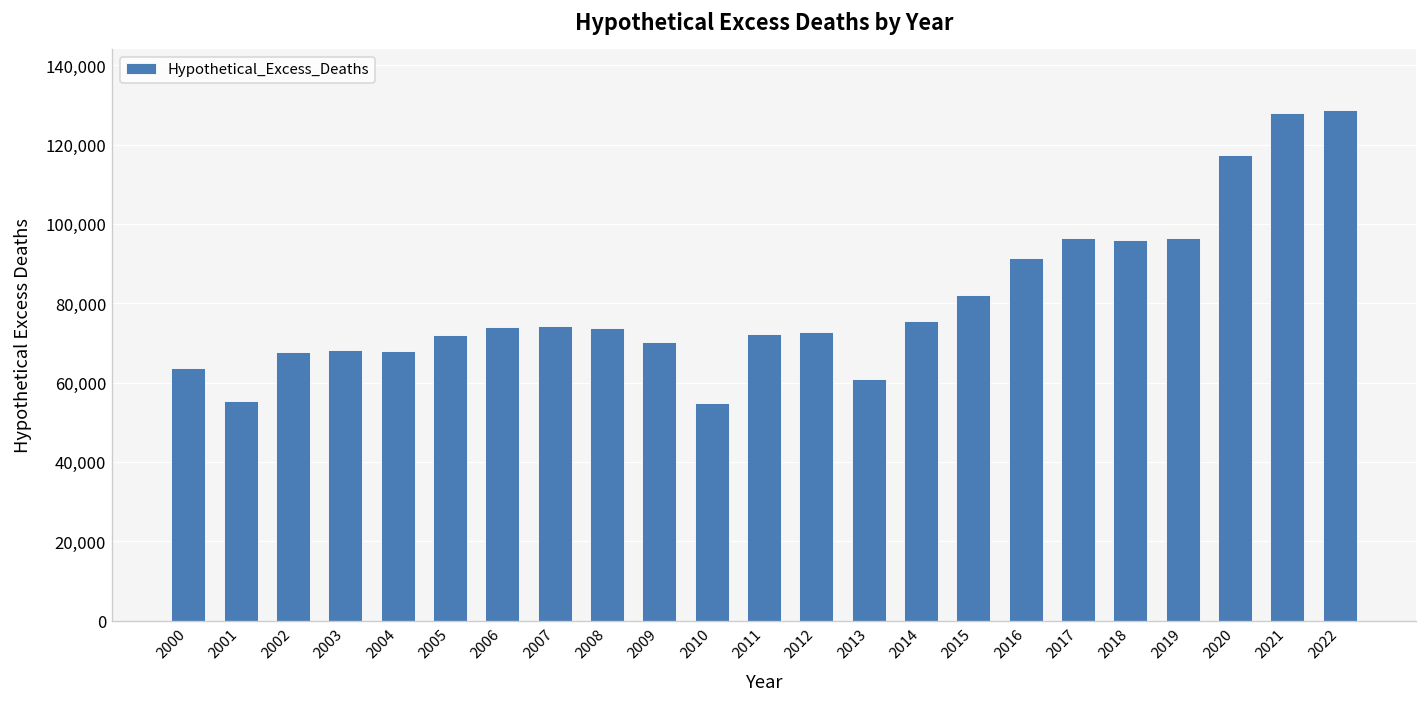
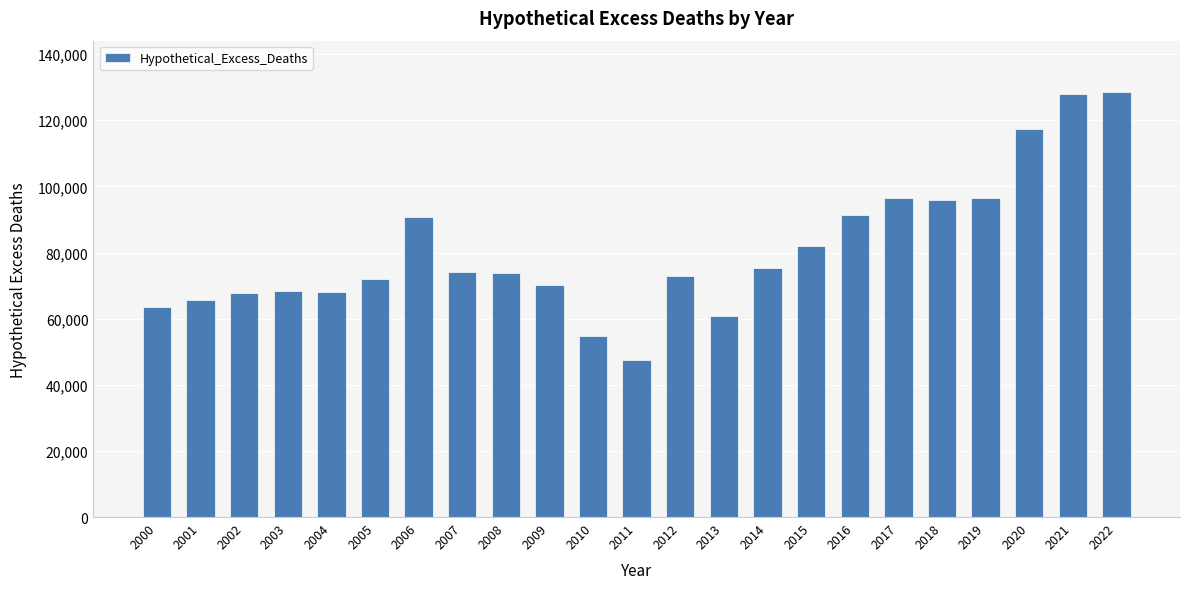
2001: 55,000 -> 66,000
2006: 74,000 -> 91,000
2011: 72,000 -> 47,000
